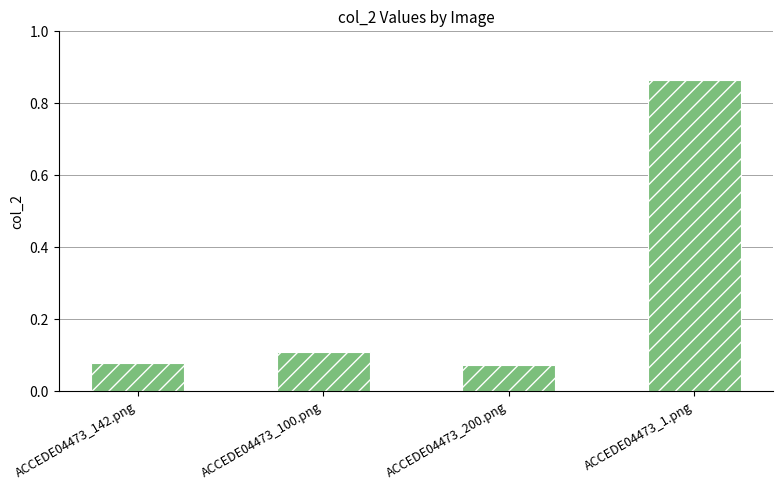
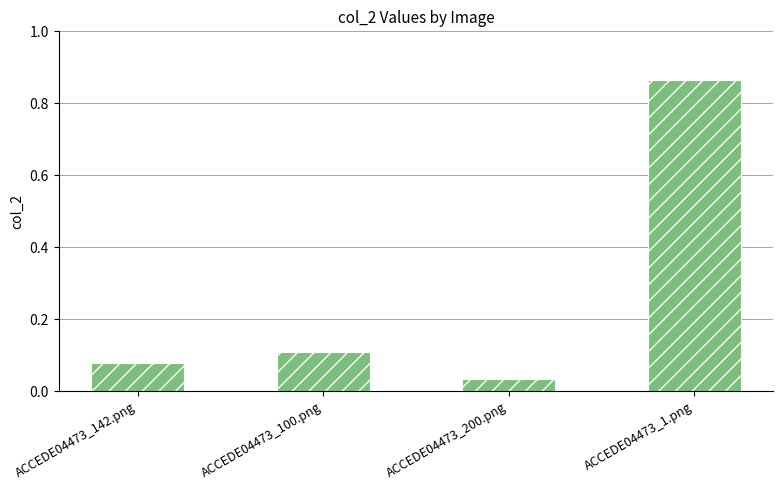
ACCEDE04473_200.png: 0.07 -> 0.03
